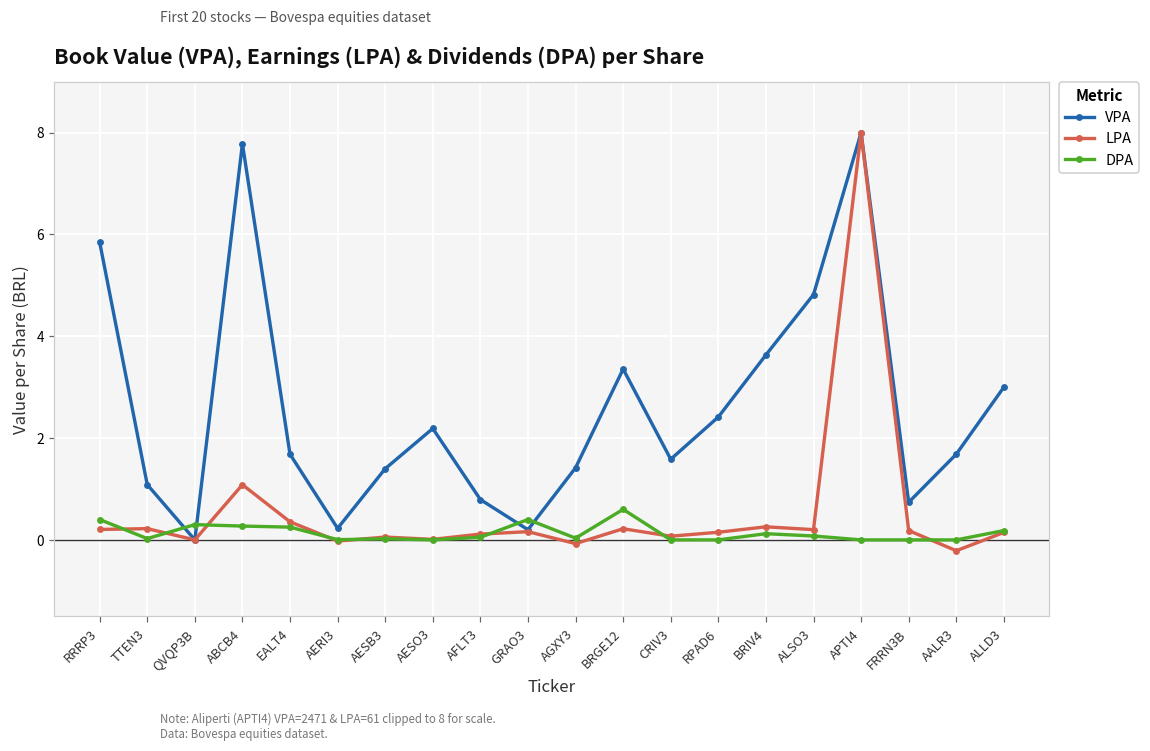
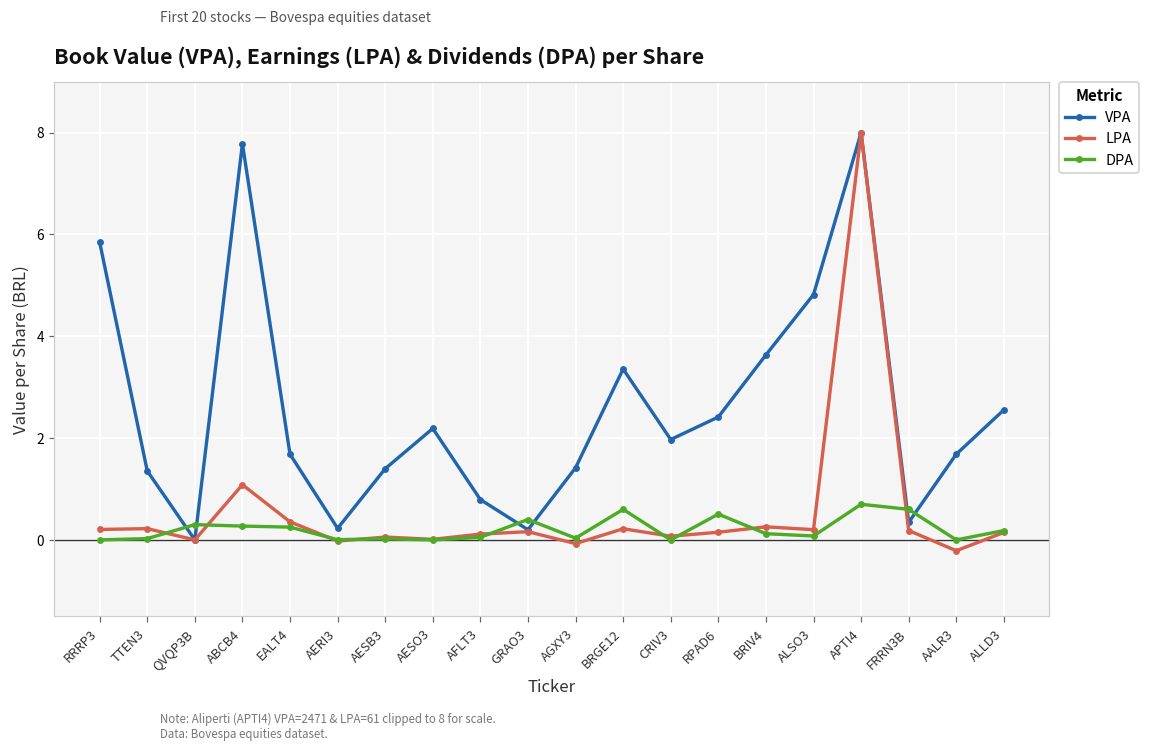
DPA, RRRP3: 0.4 -> 0.0
VPA, TTEN3: 1.1 -> 1.4
VPA, CRIV3: 1.6 -> 2.0
DPA, RPAD6: 0.0 -> 0.5
DPA, APTI4: 0.0 -> 0.7
VPA, FRRN3B: 0.7 -> 0.3
DPA, FRRN3B: 0.0 -> 0.6
VPA, ALLD3: 3.0 -> 2.6
